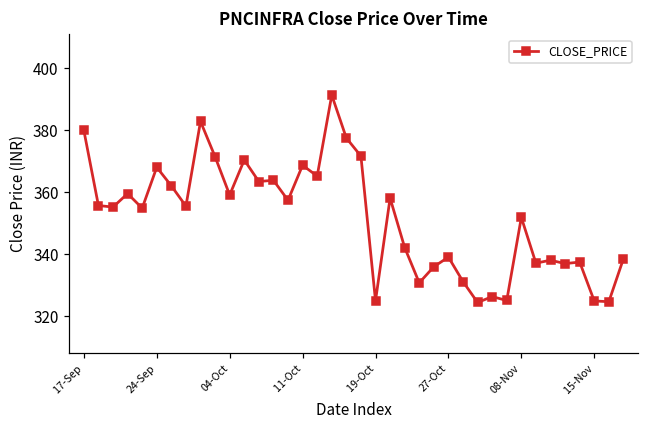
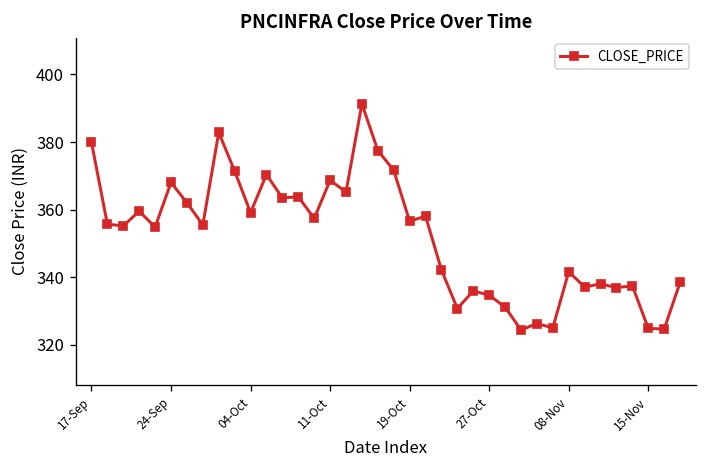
19-Oct: 325 -> 357
27-Oct: 339 -> 335
08-Nov: 352 -> 342
